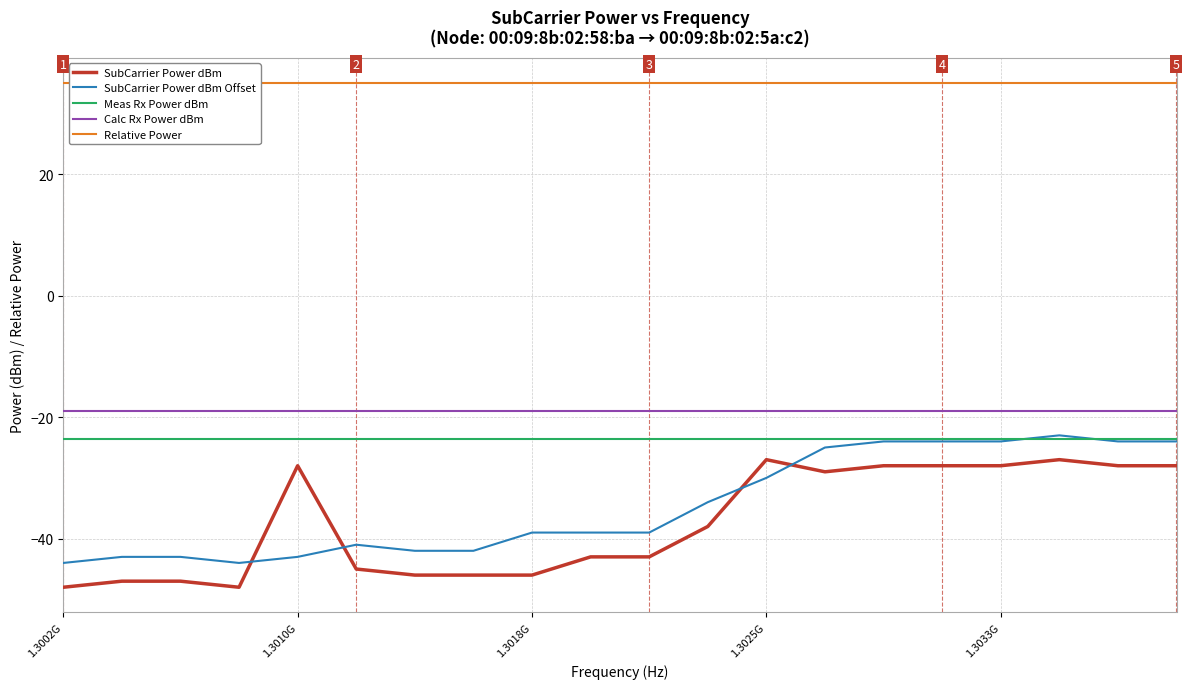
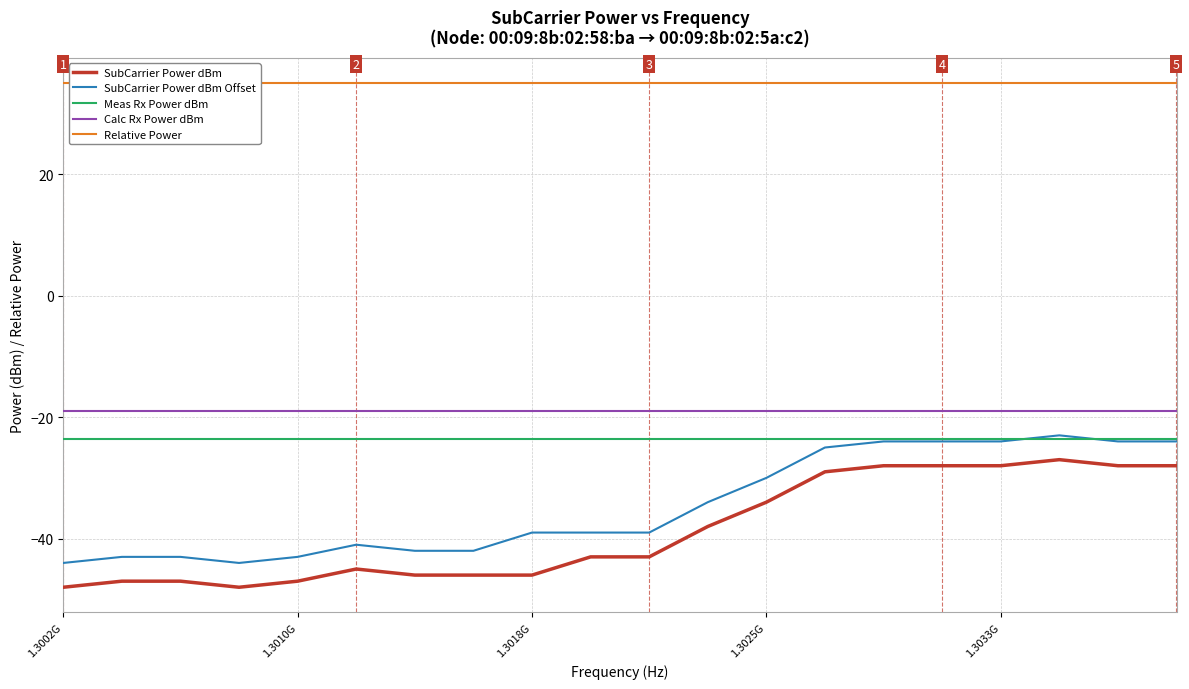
SubCarrier Power dBm, 1.3010G: -28 -> -47
SubCarrier Power dBm, 1.3025G: -27 -> -34
